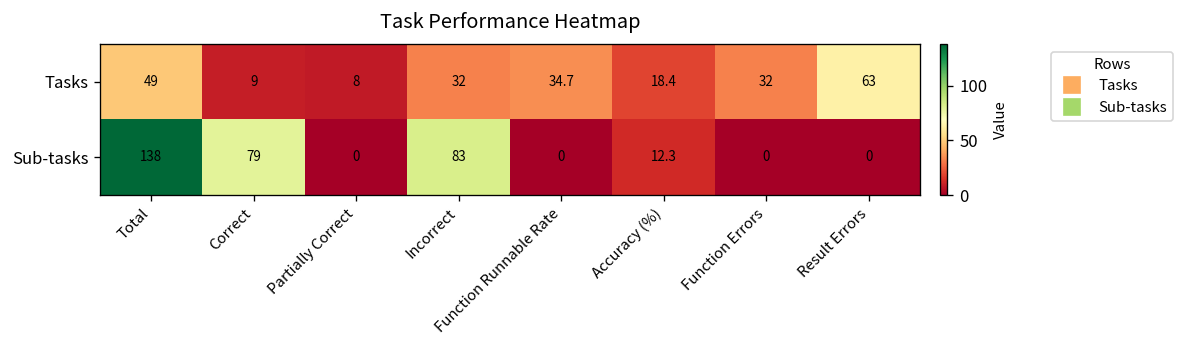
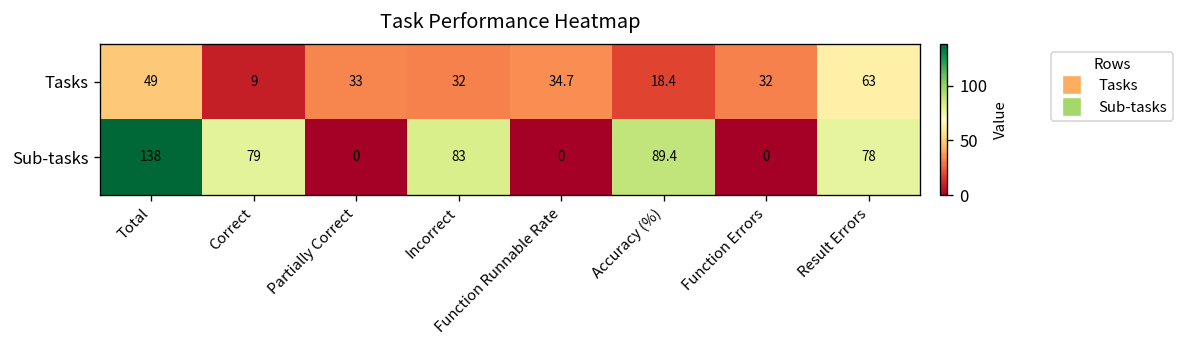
Tasks, Partially Correct: 8 -> 33
Sub-tasks, Accuracy (%): 12.3 -> 89.4
Sub-tasks, Result Errors: 0 -> 78
